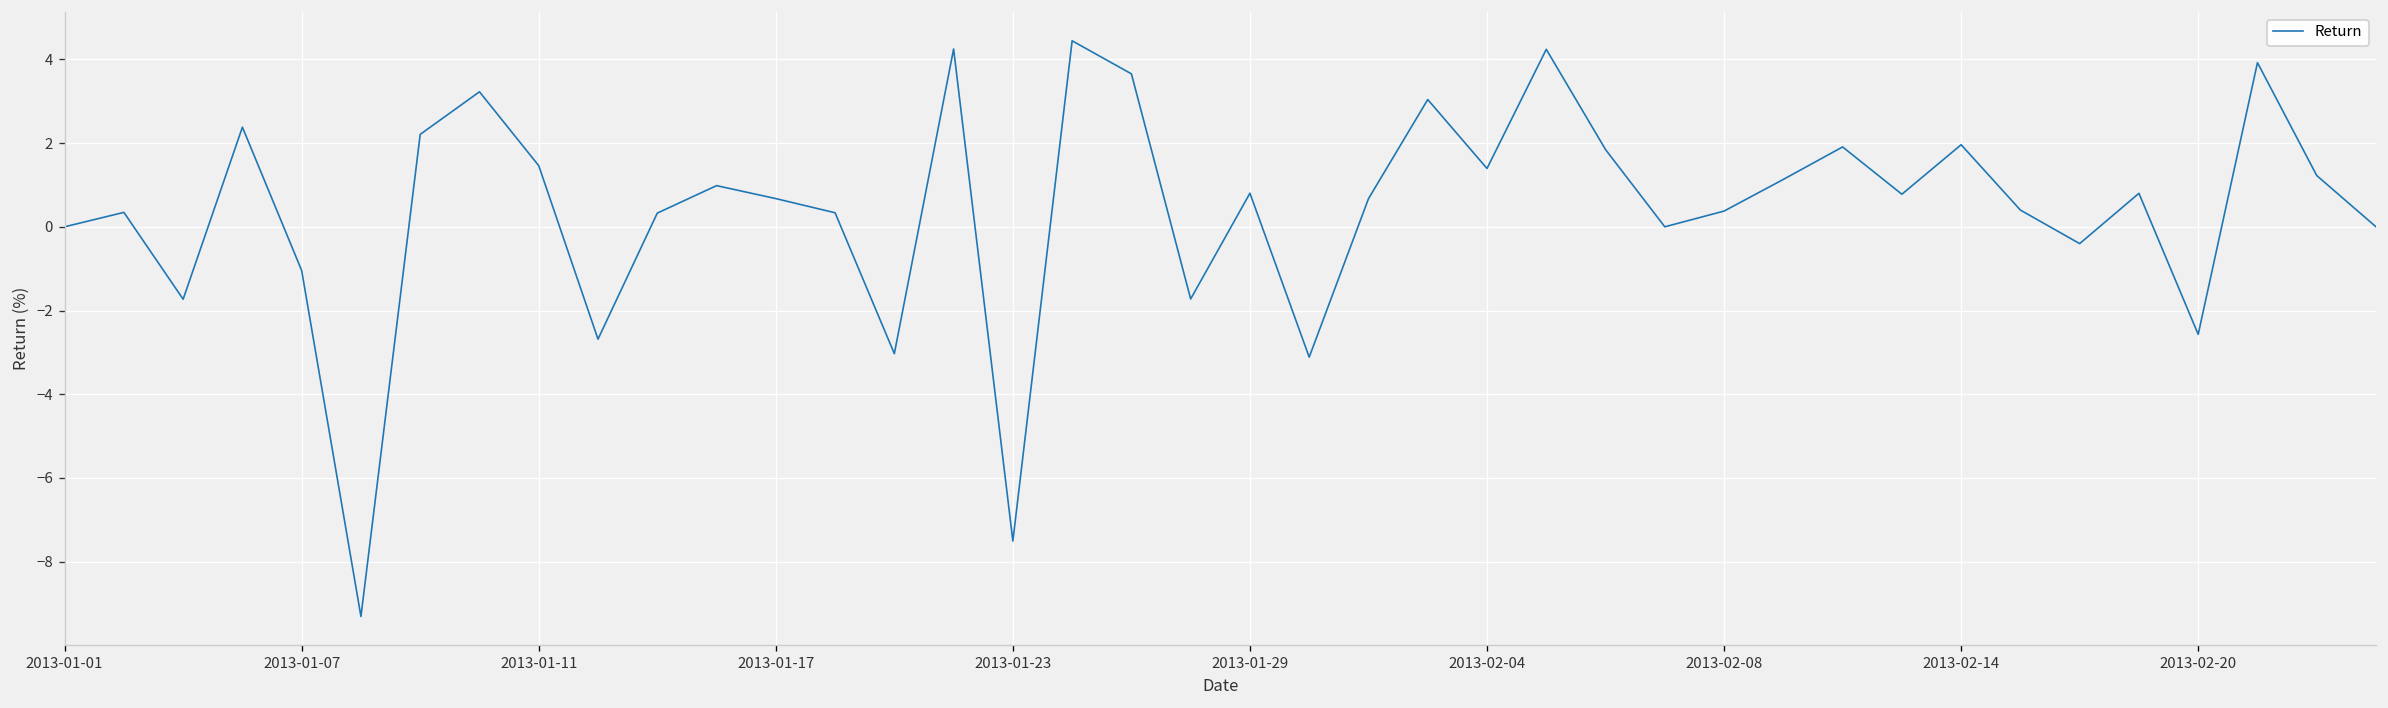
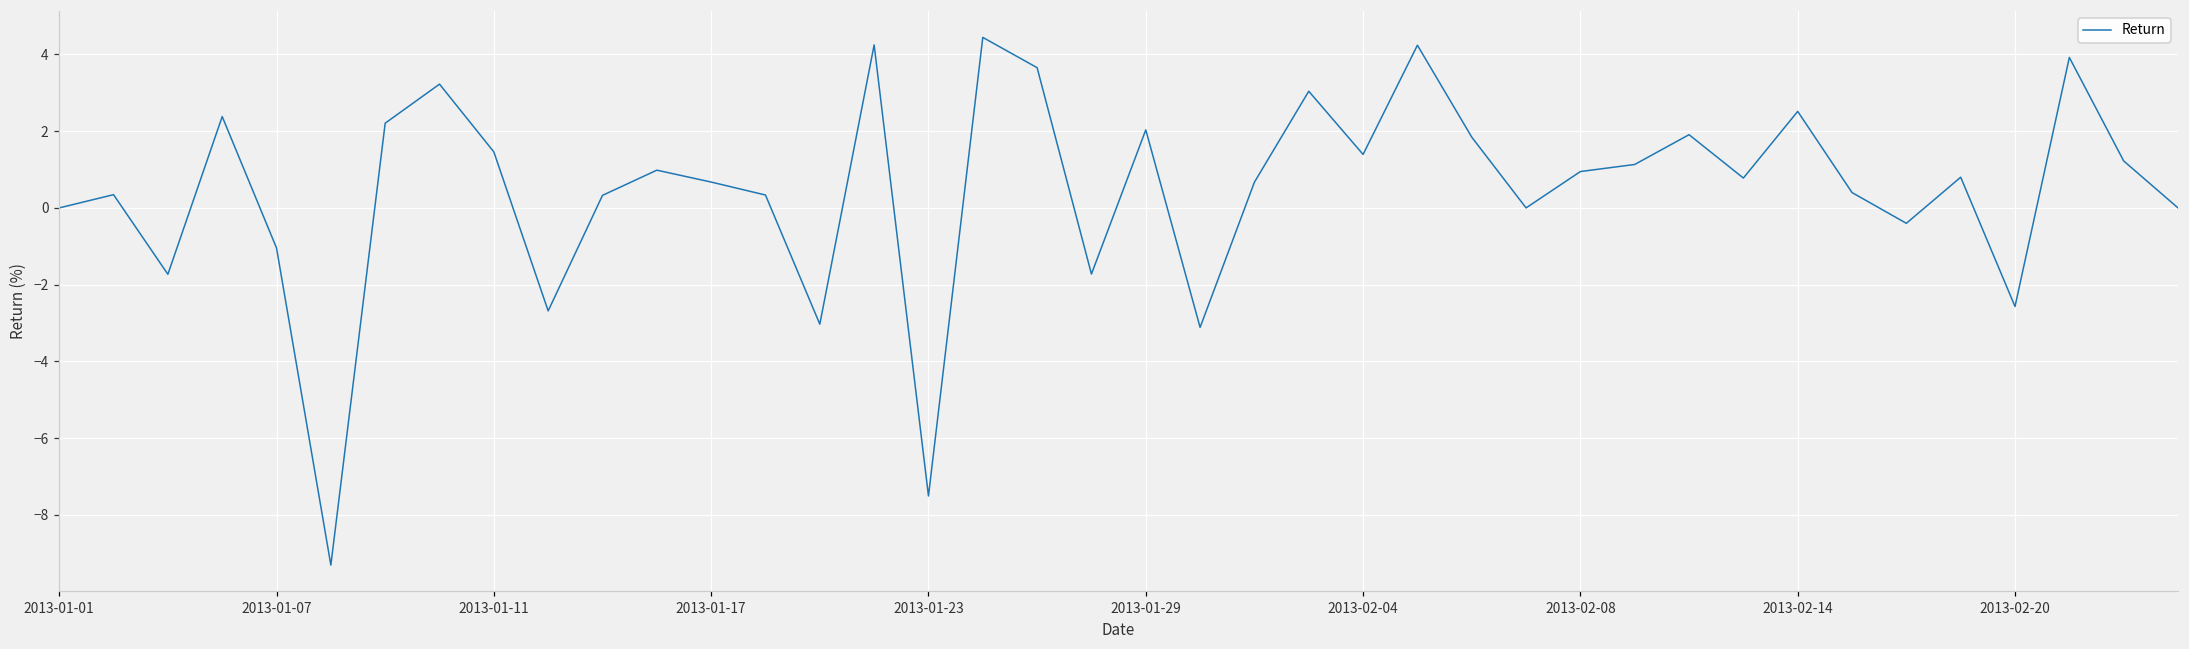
2013-01-29: 0.8 -> 2.0
2013-02-08: 0.4 -> 0.9
2013-02-14: 2.0 -> 2.5
